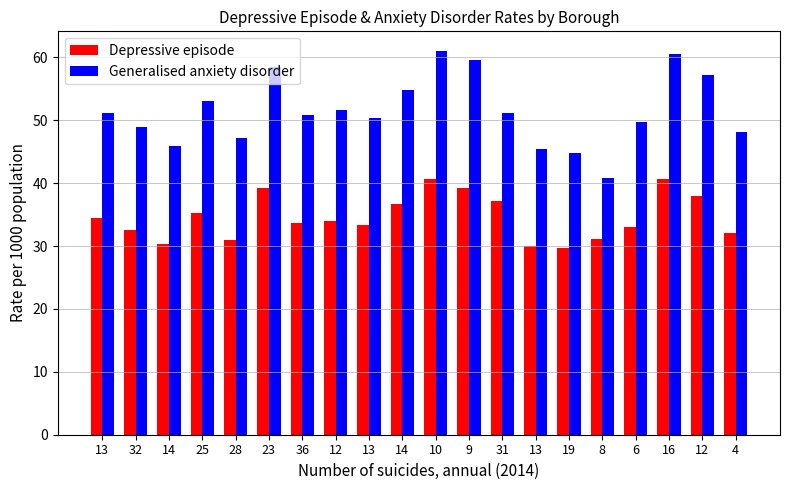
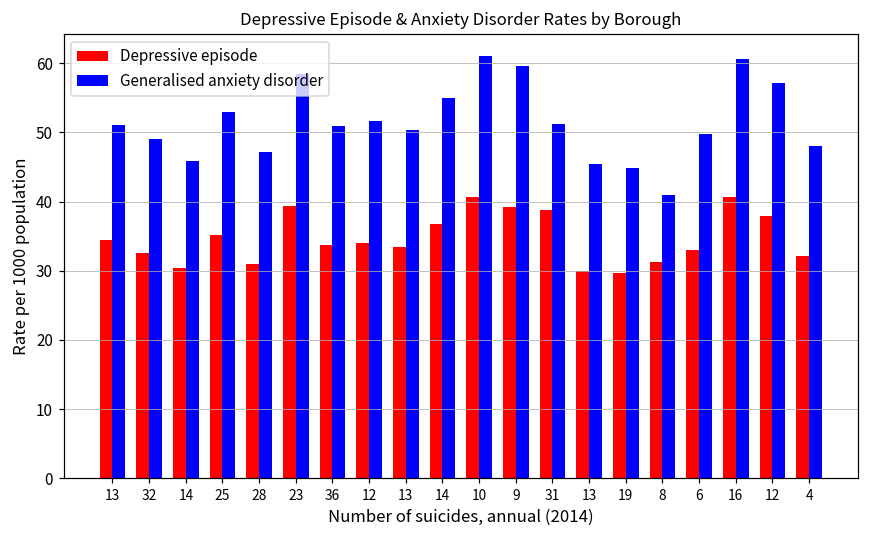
Depressive episode, 31: 37 -> 39
